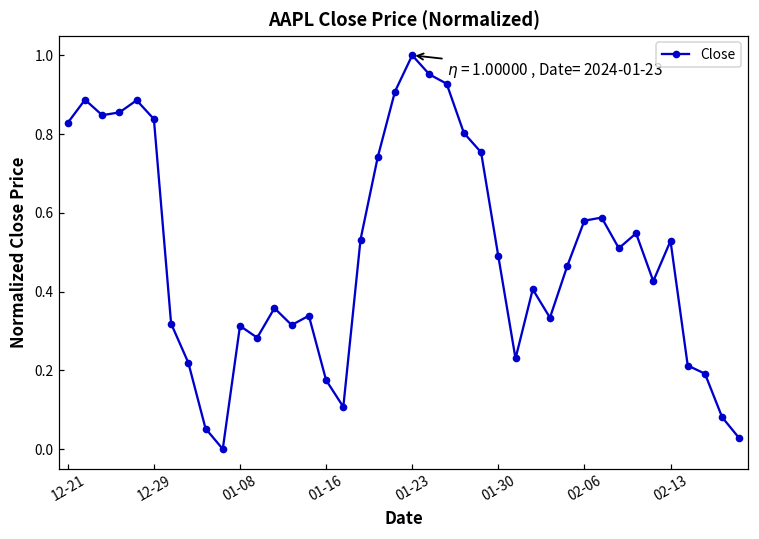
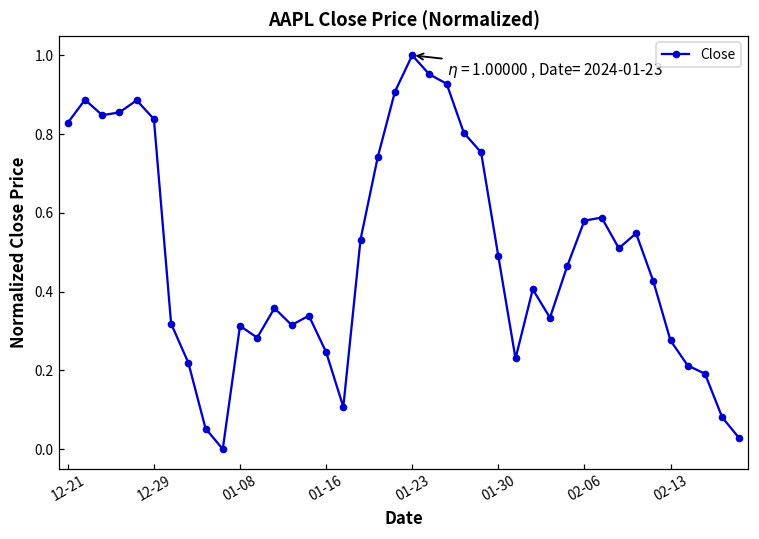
01-16: 0.18 -> 0.25
02-13: 0.53 -> 0.28
